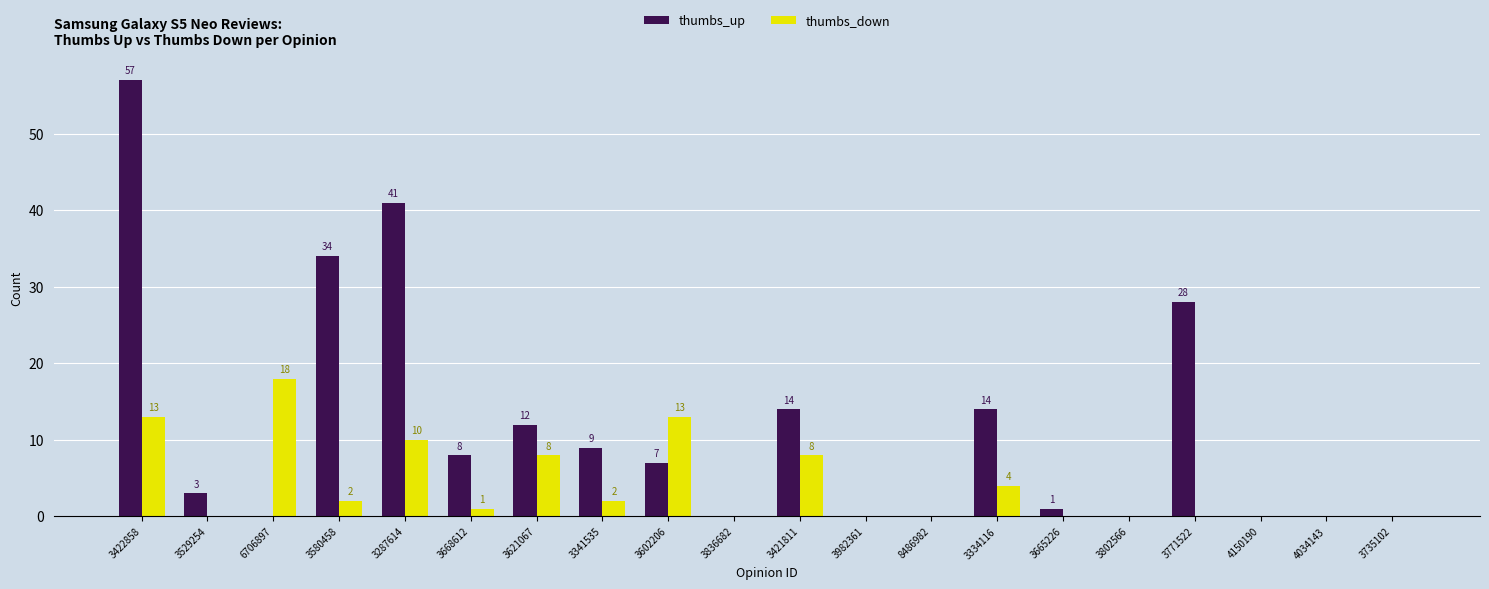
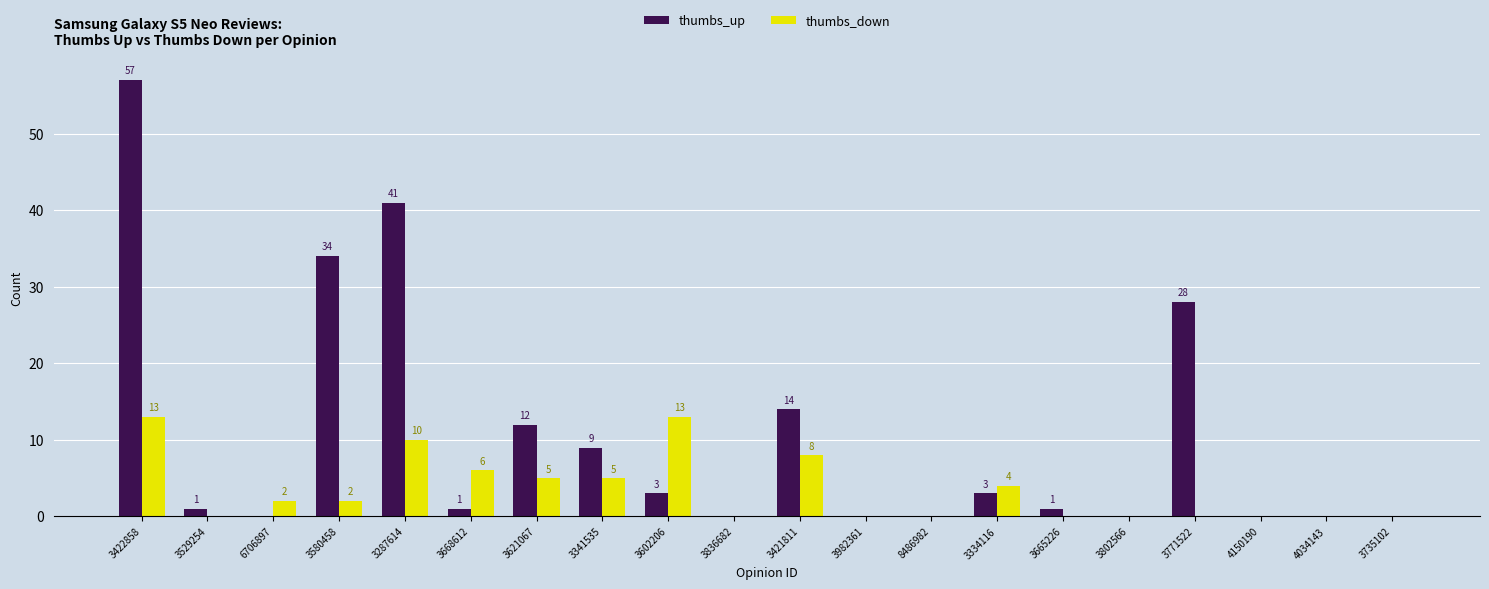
thumbs_up, 3529254: 3 -> 1
thumbs_down, 6706897: 18 -> 2
thumbs_up, 3668612: 8 -> 1
thumbs_down, 3668612: 1 -> 6
thumbs_down, 3621067: 8 -> 5
thumbs_down, 3341535: 2 -> 5
thumbs_up, 3602206: 7 -> 3
thumbs_up, 3334116: 14 -> 3
